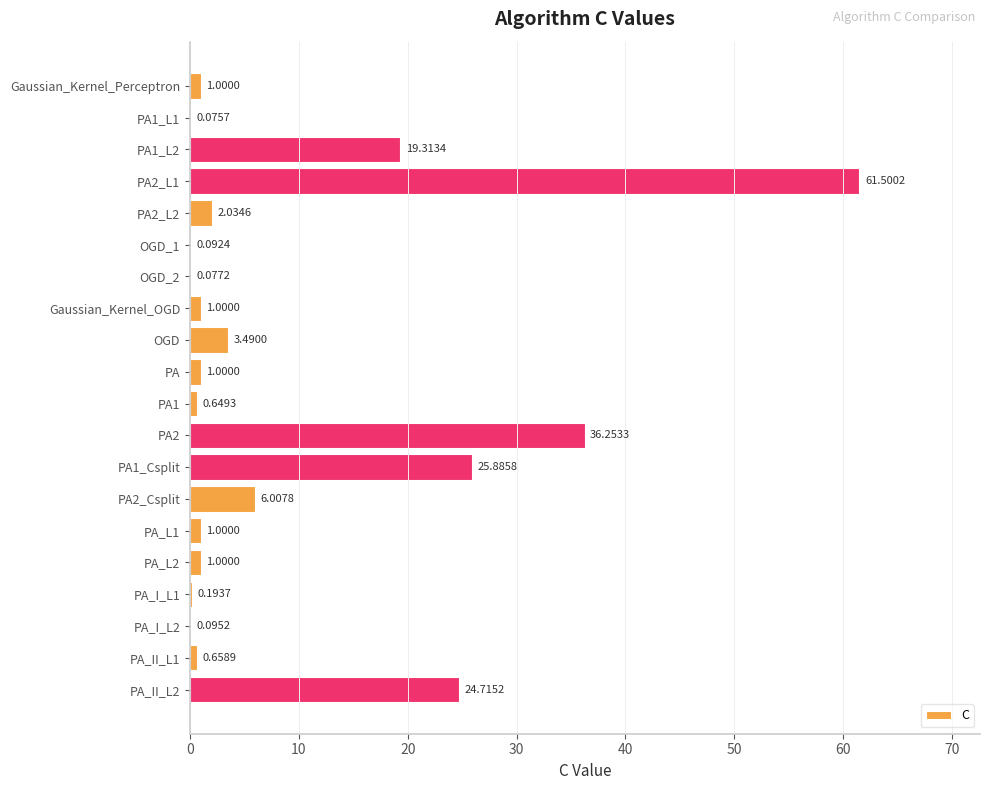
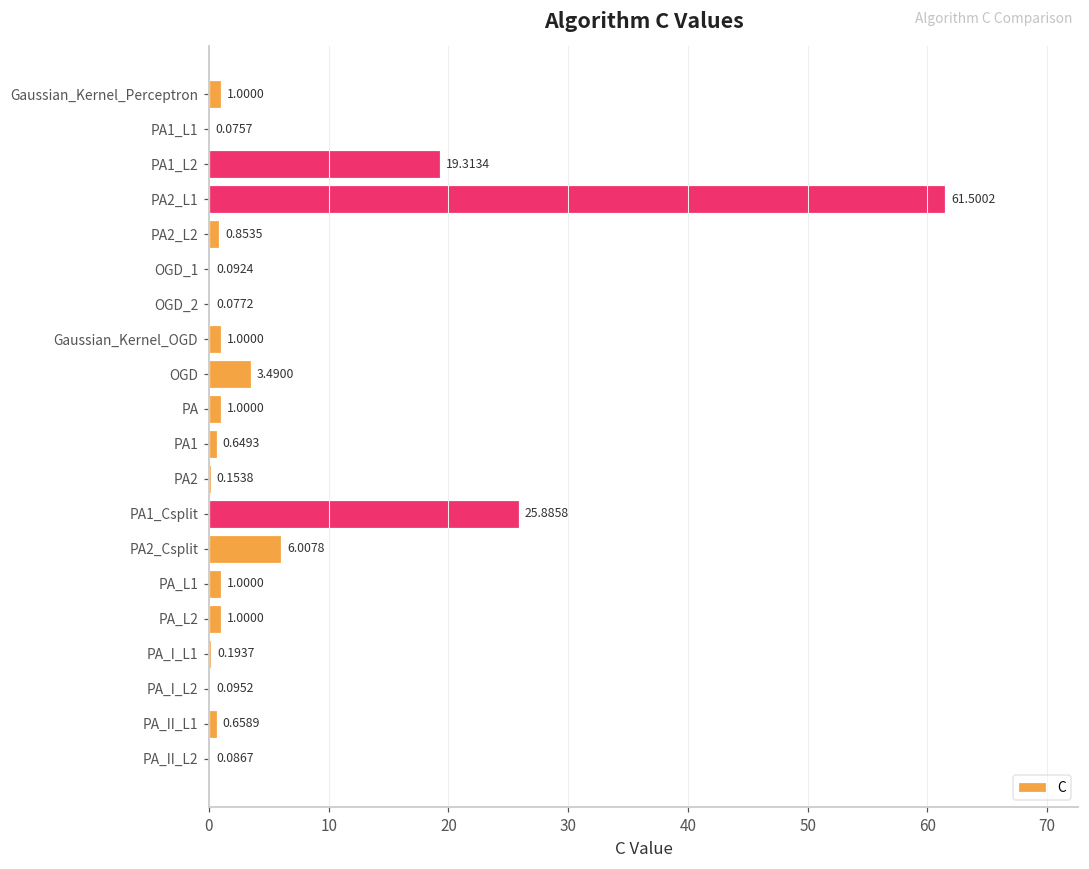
PA2_L2: 2.0346 -> 0.8535
PA2: 36.2533 -> 0.1538
PA_II_L2: 24.7152 -> 0.0867
